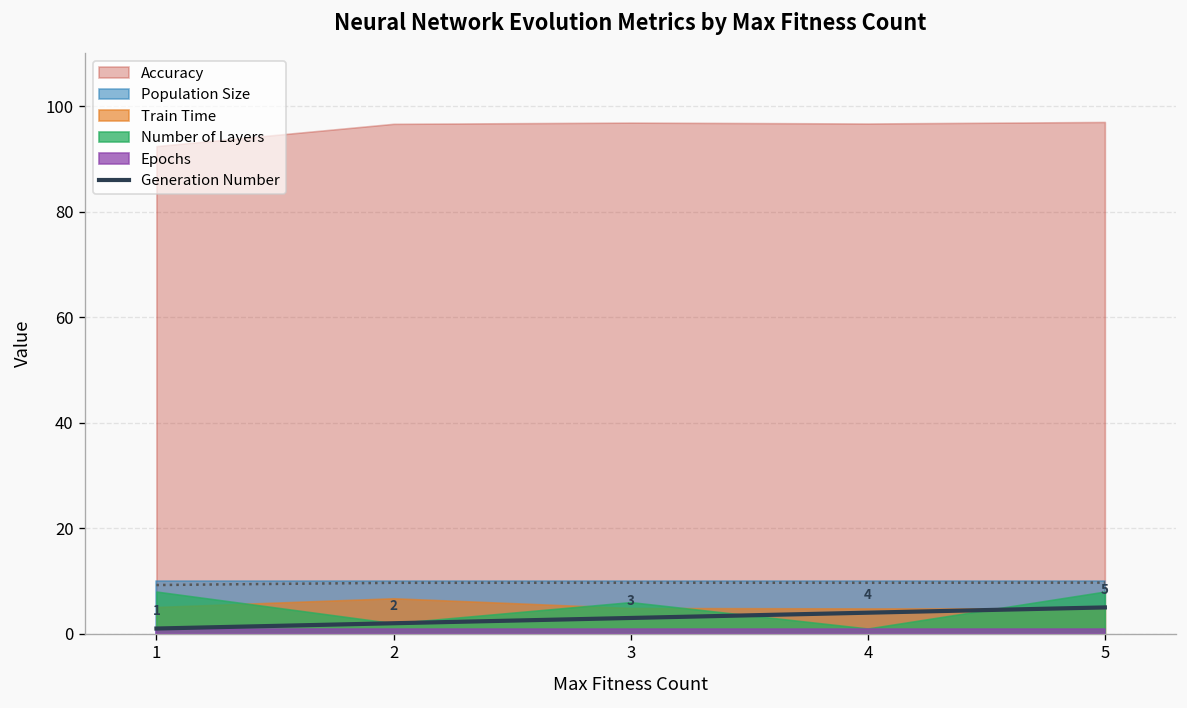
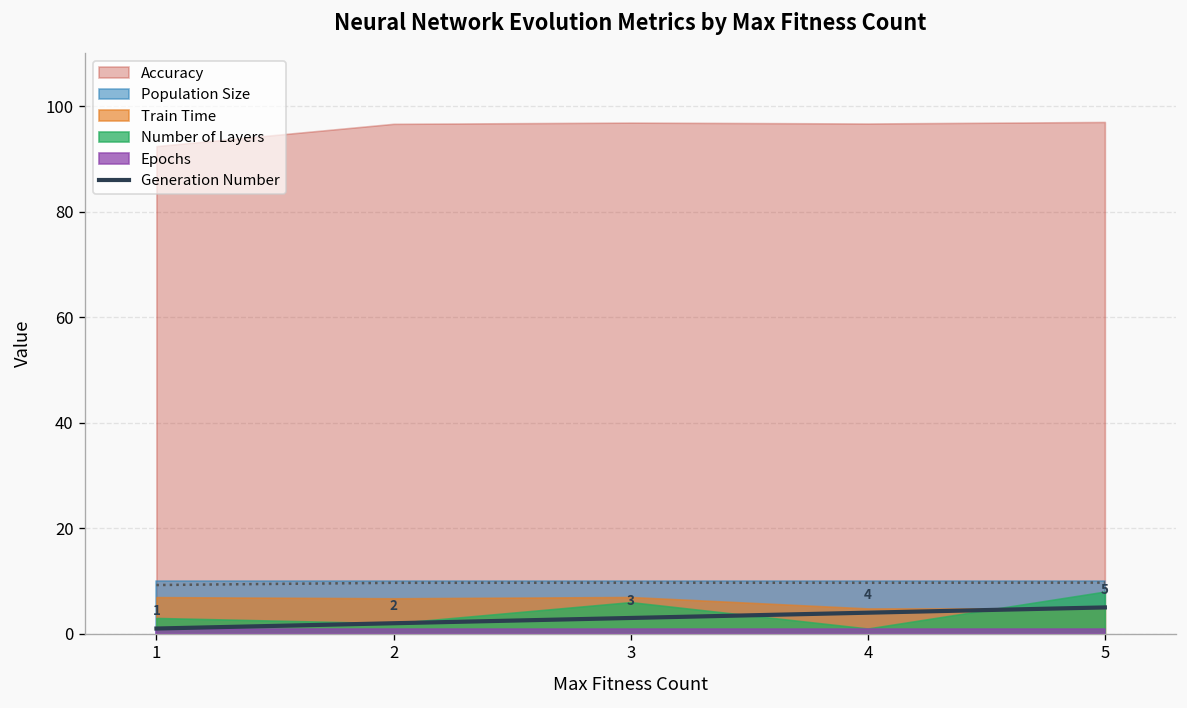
Train Time, 1: 5 -> 7
Number of Layers, 1: 8 -> 3
Train Time, 3: 5 -> 7
